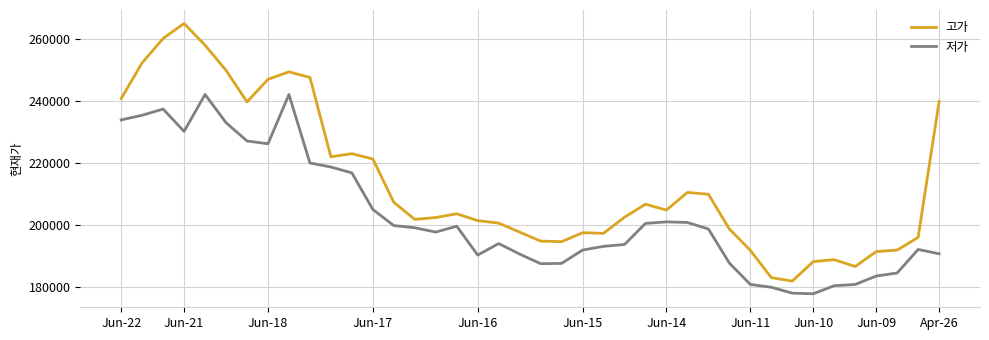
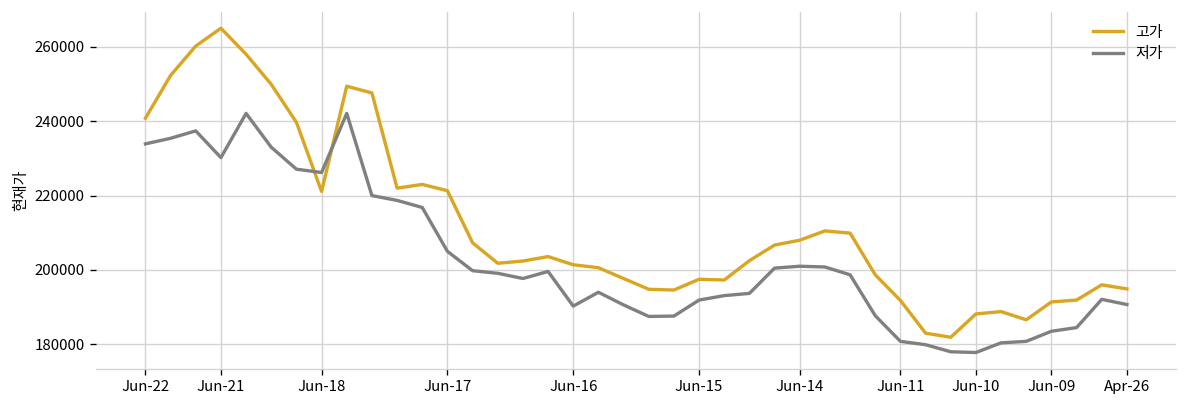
고가, Jun-18: 247000 -> 221000
고가, Jun-14: 205000 -> 208000
고가, Apr-26: 240000 -> 195000
